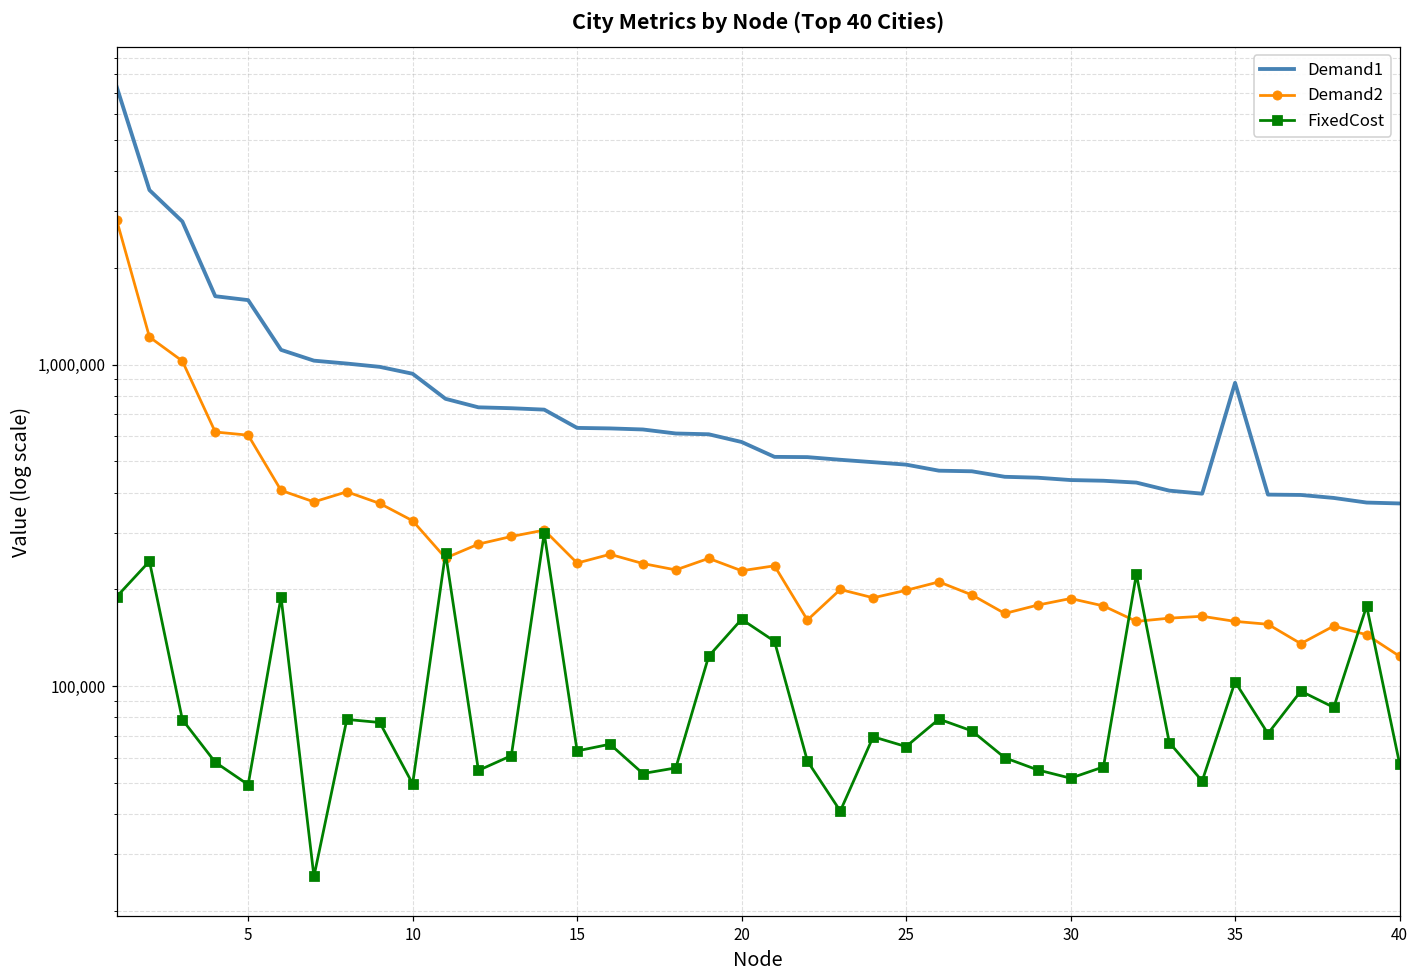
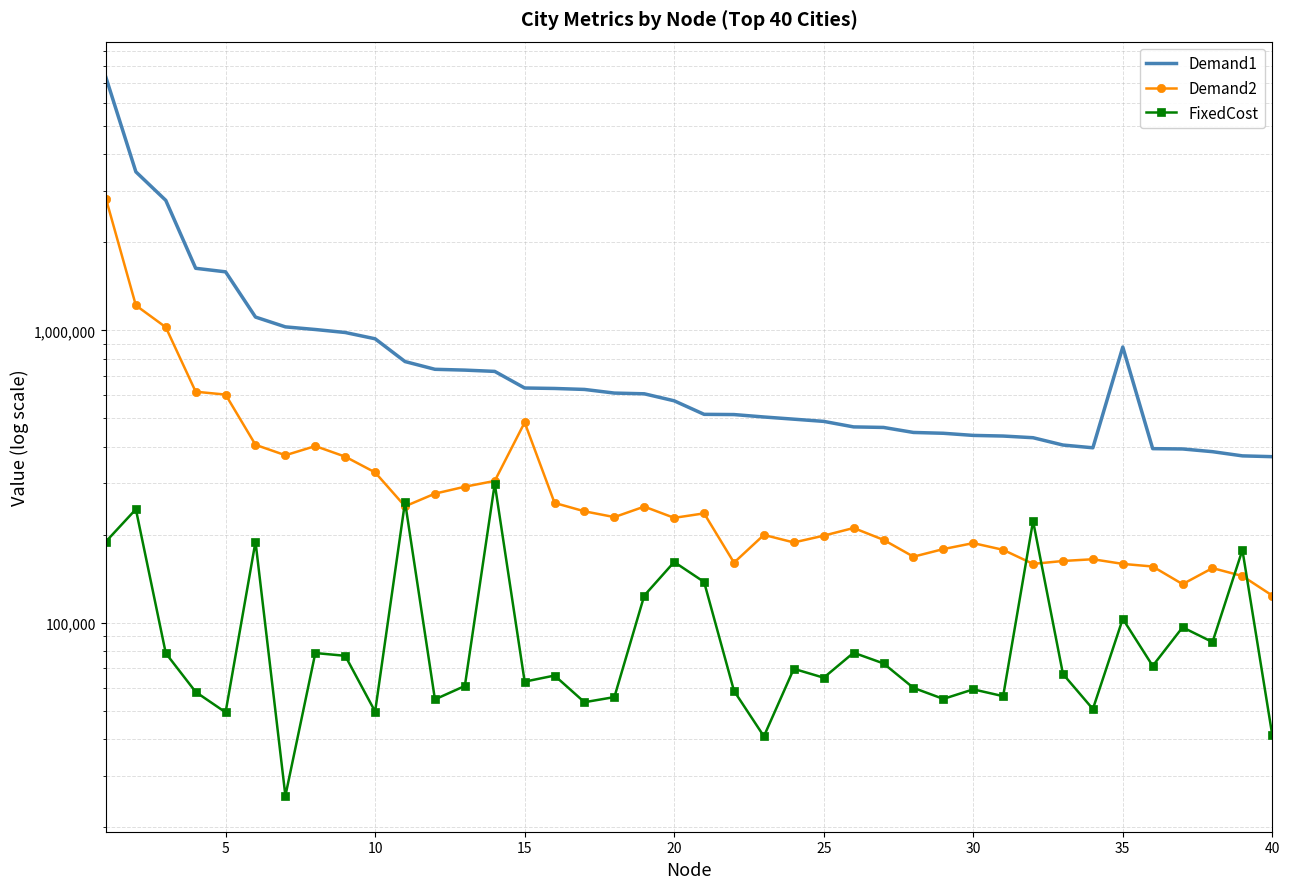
Demand2, 15: 240,000 -> 480,000
FixedCost, 30: 52,000 -> 59,000
FixedCost, 40: 57,000 -> 41,000
